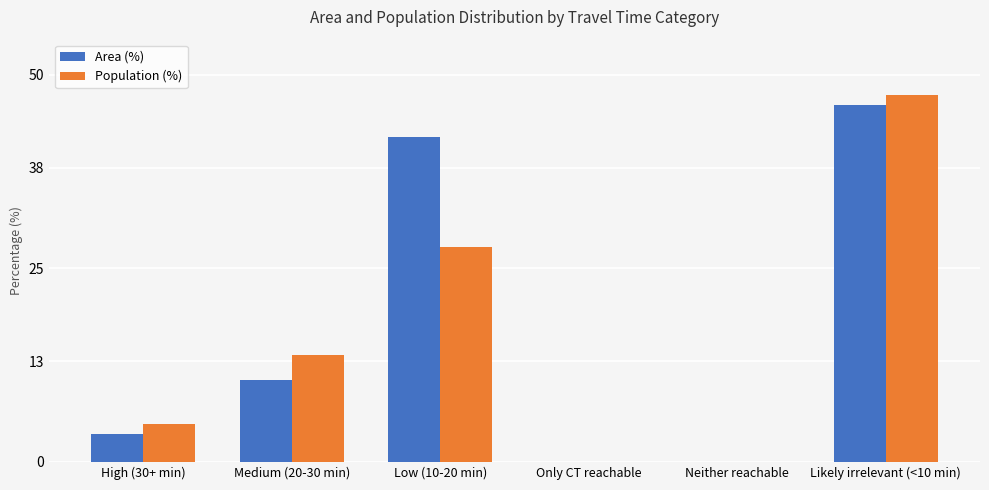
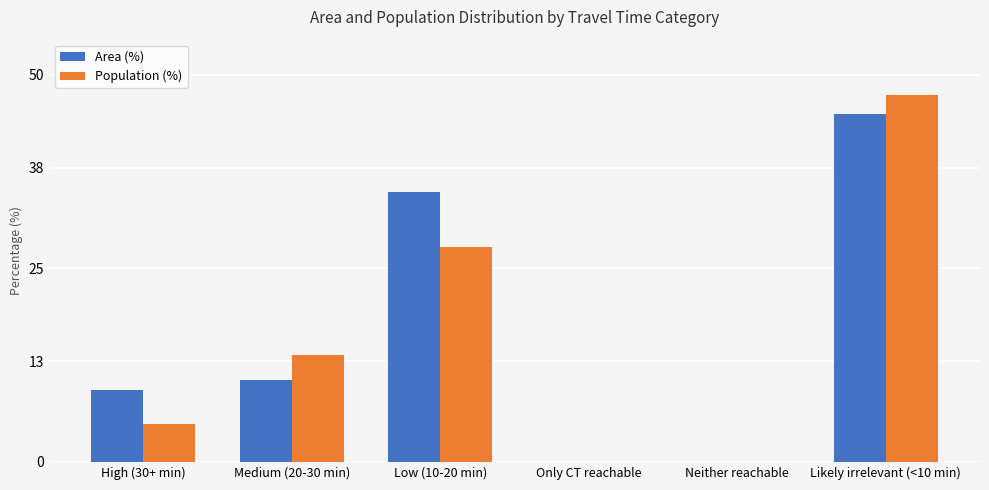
Area (%), High (30+ min): 4 -> 9
Area (%), Low (10-20 min): 42 -> 35
Area (%), Likely irrelevant (<10 min): 46 -> 45
